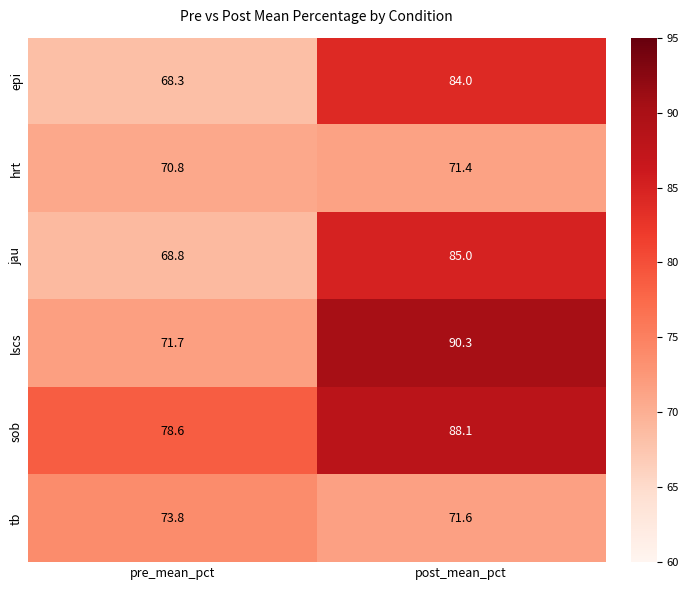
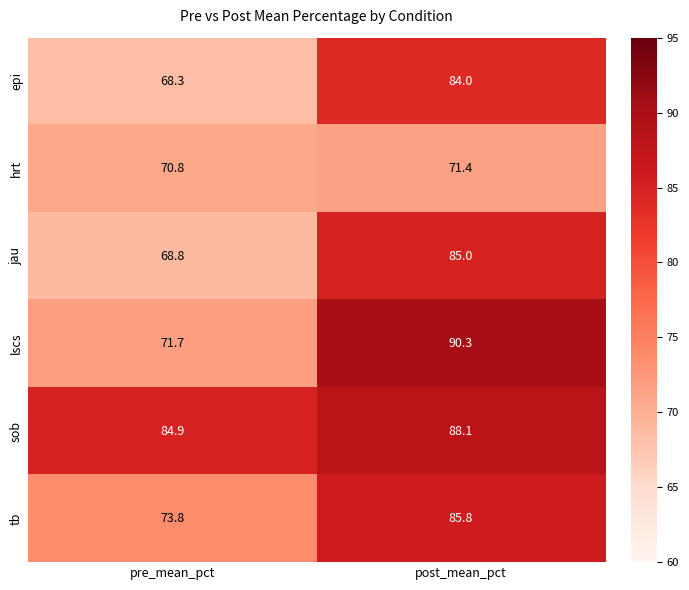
sob, pre_mean_pct: 78.6 -> 84.9
tb, post_mean_pct: 71.6 -> 85.8
